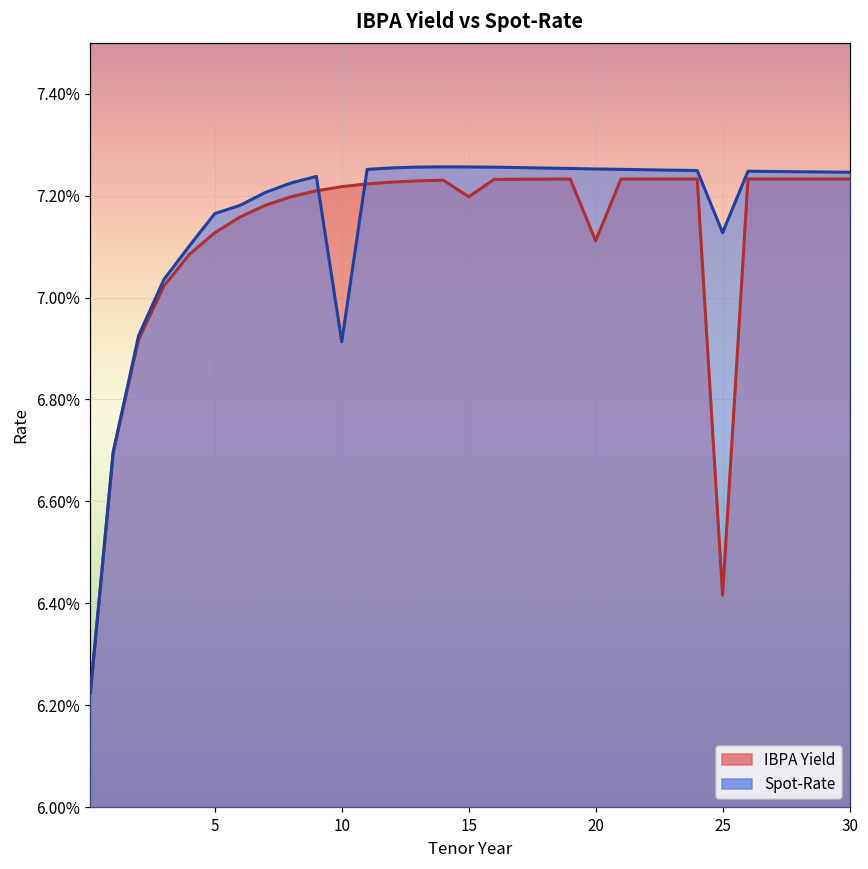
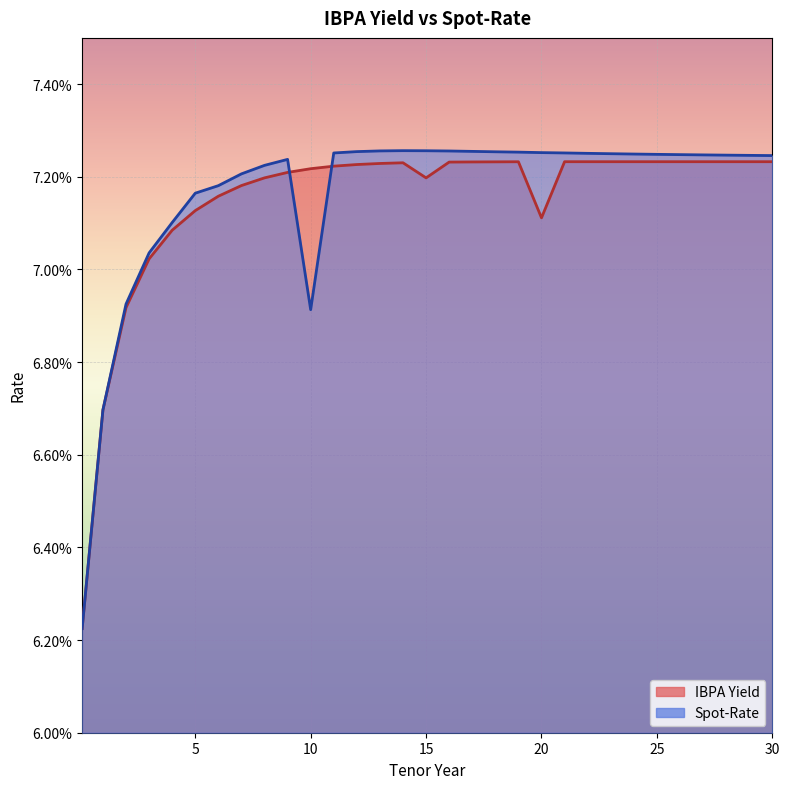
IBPA Yield, 25: 6.42% -> 7.23%
Spot-Rate, 25: 7.13% -> 7.25%
